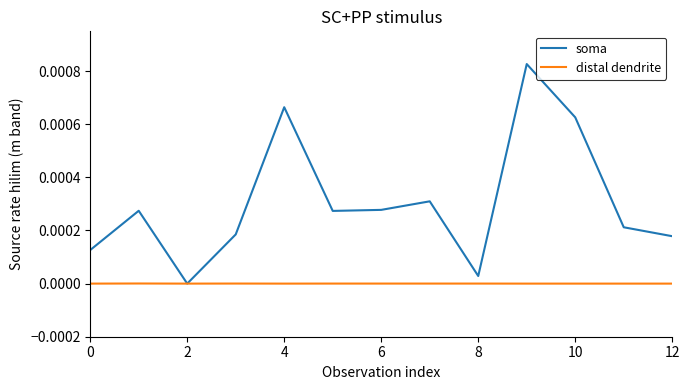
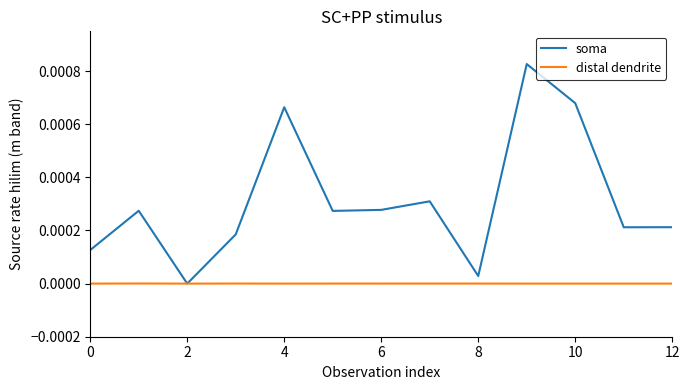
soma, 10: 0.00063 -> 0.00068
soma, 12: 0.00018 -> 0.00021
